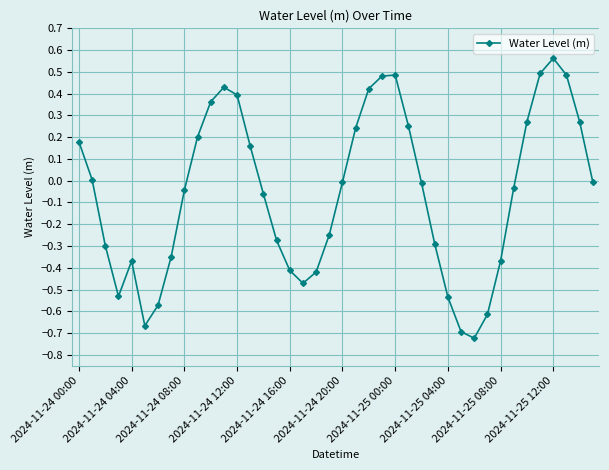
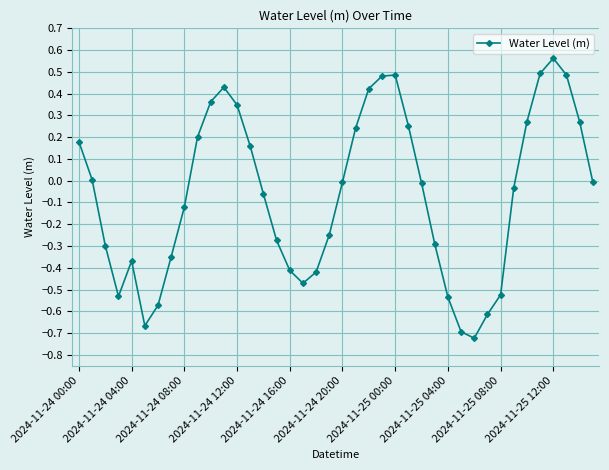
2024-11-24 08:00: -0.04 -> -0.12
2024-11-24 12:00: 0.39 -> 0.35
2024-11-25 08:00: -0.37 -> -0.52
